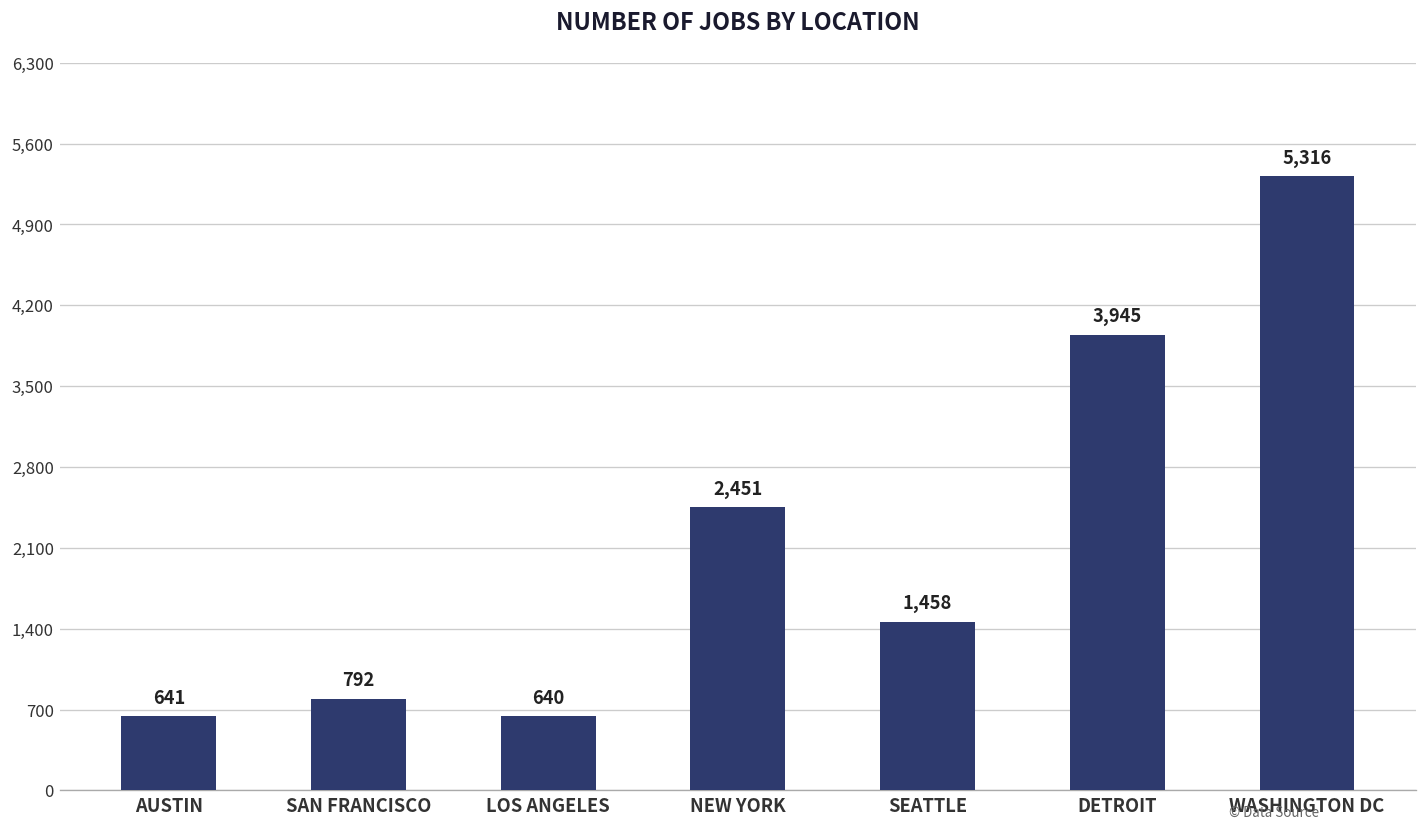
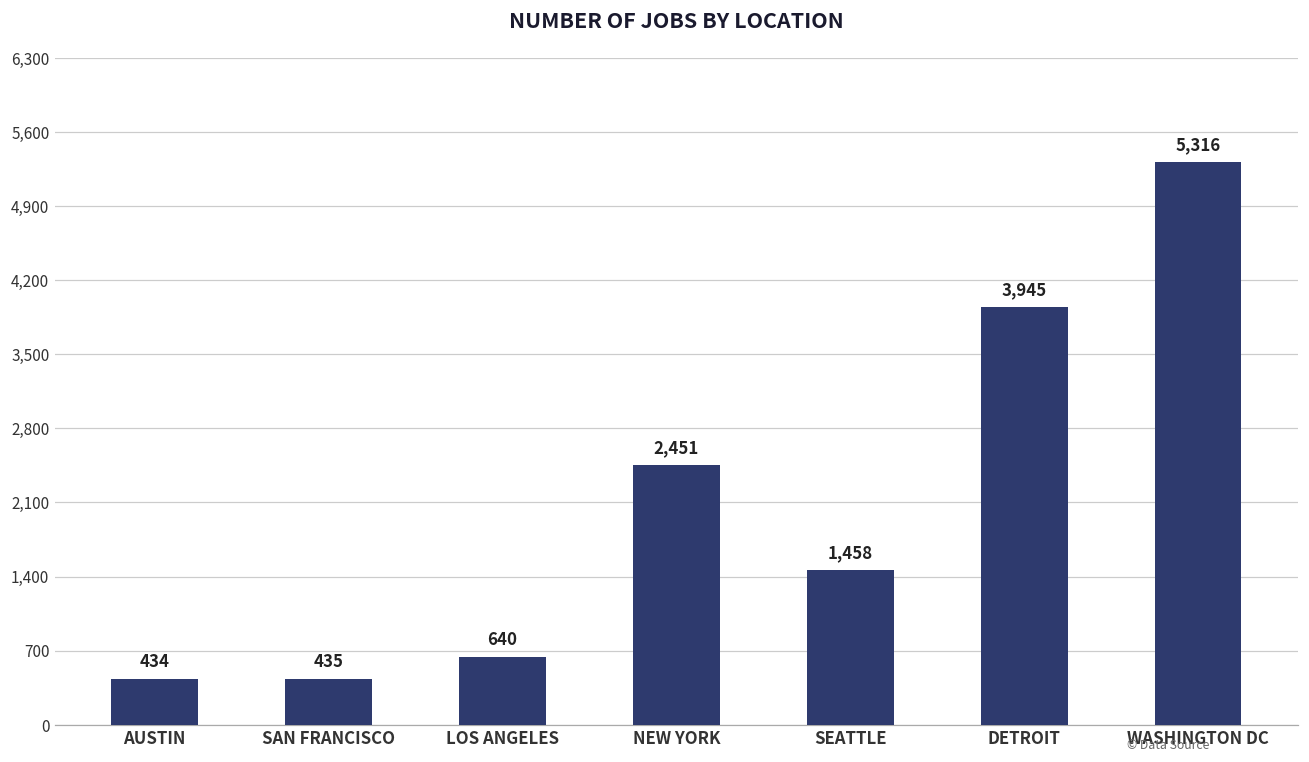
AUSTIN: 641 -> 434
SAN FRANCISCO: 792 -> 435
